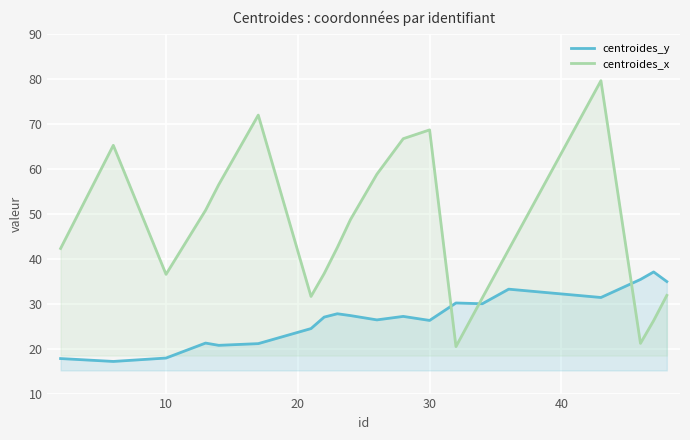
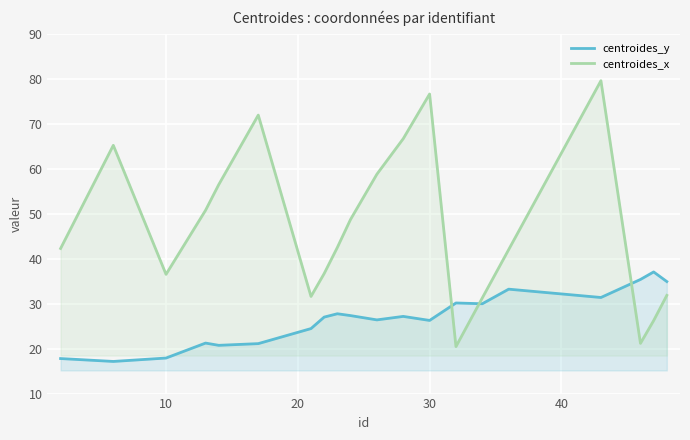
centroides_x, 30: 69 -> 77
